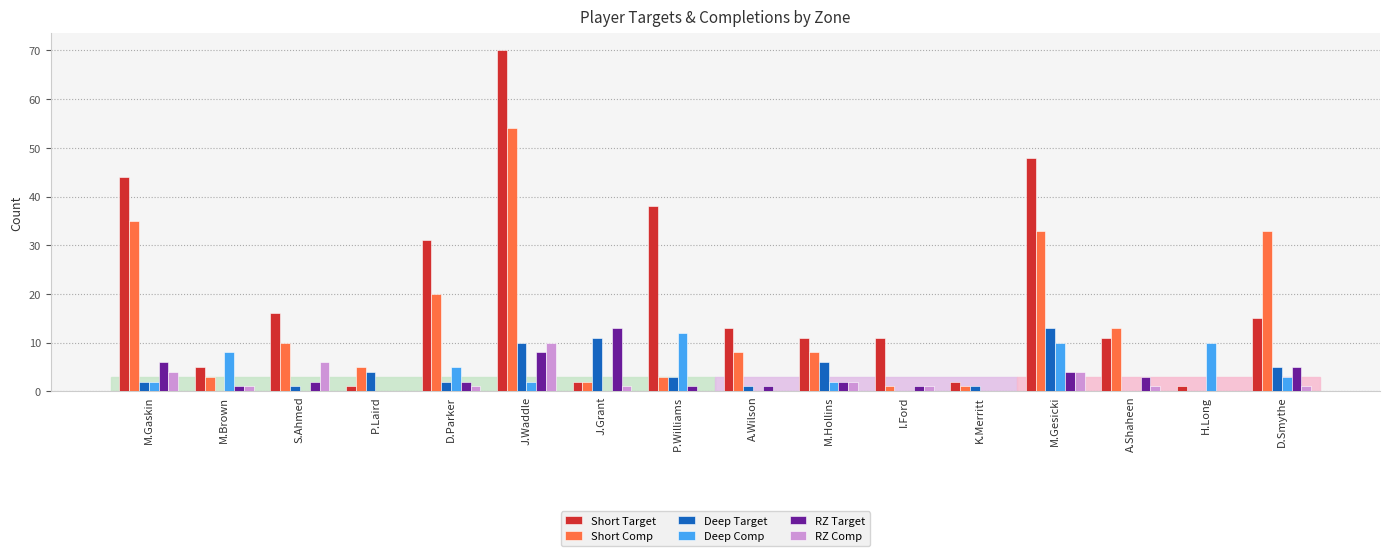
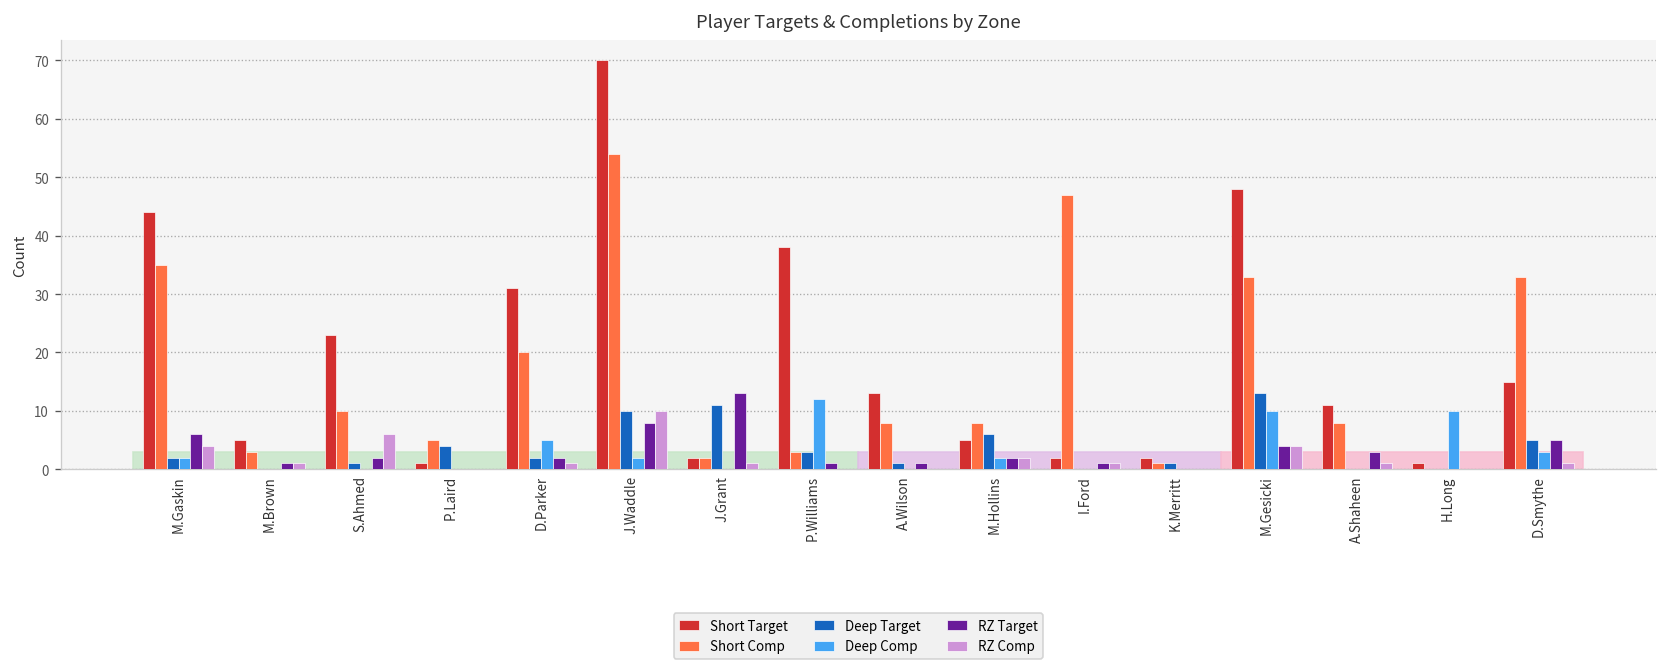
Deep Comp, M.Brown: 8 -> 0
Short Target, S.Ahmed: 16 -> 23
Short Target, M.Hollins: 11 -> 5
Short Target, I.Ford: 11 -> 2
Short Comp, I.Ford: 1 -> 47
Short Comp, A.Shaheen: 13 -> 8
